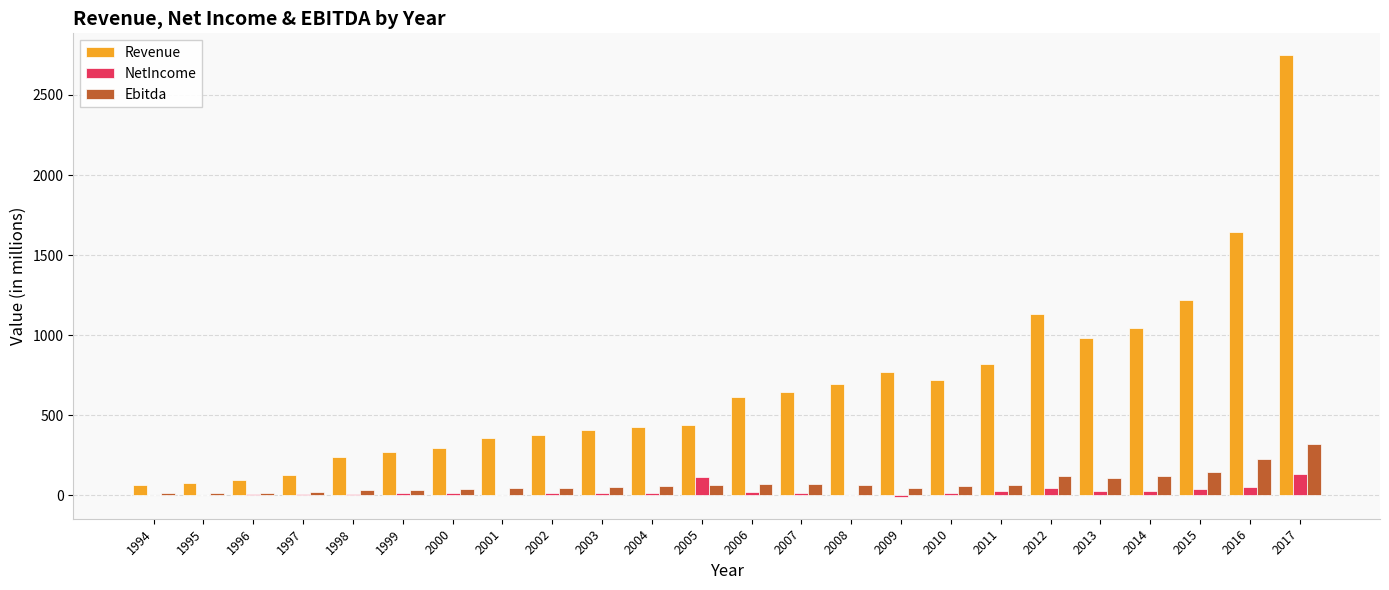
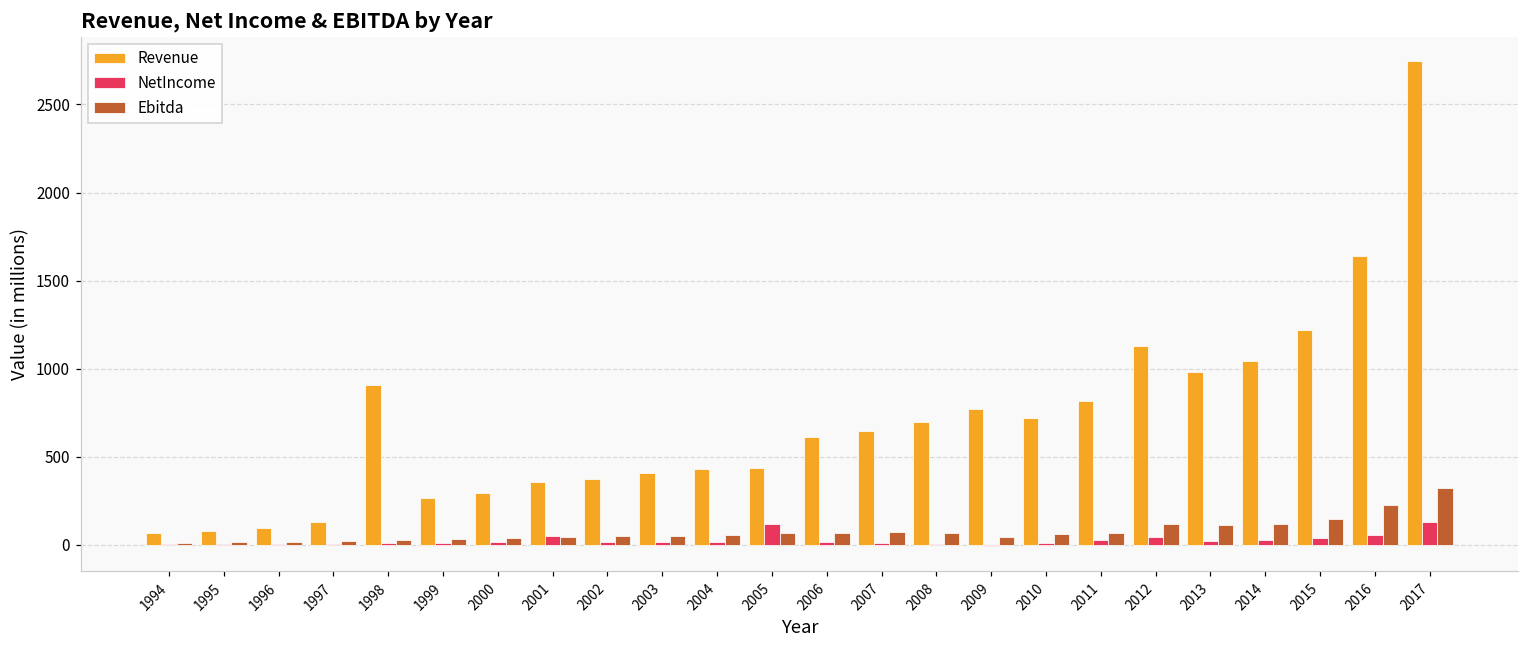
Revenue, 1998: 240 -> 910
NetIncome, 2001: 0 -> 50
